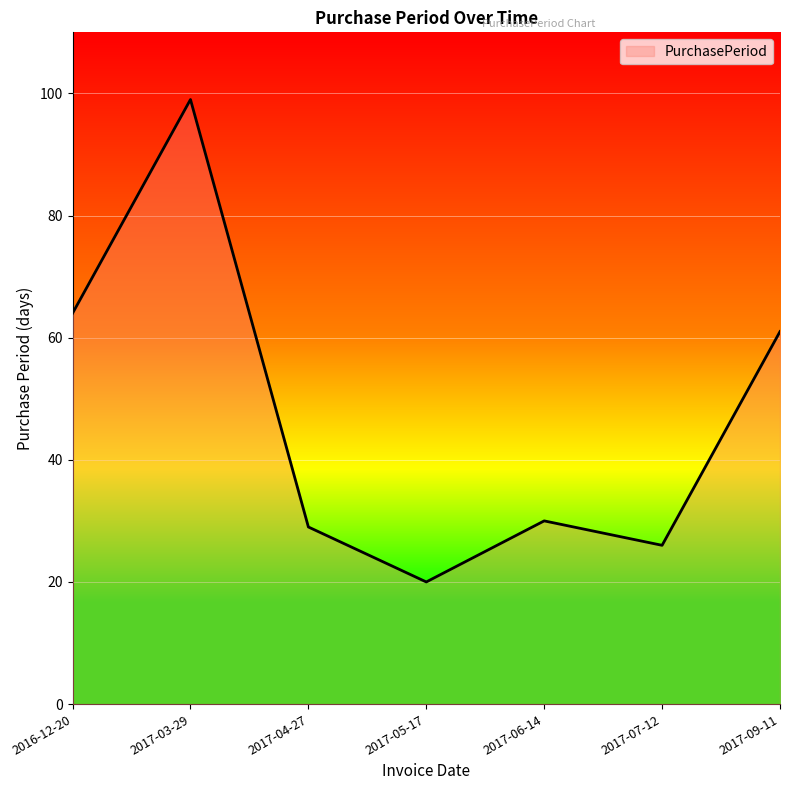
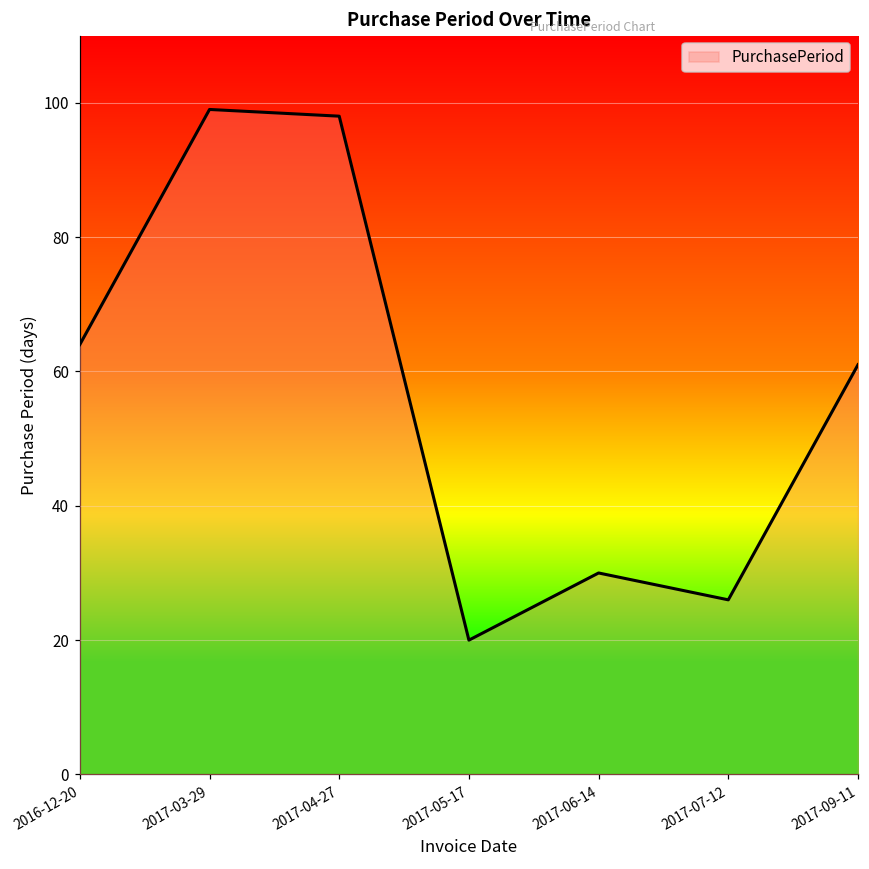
2017-04-27: 29 -> 98
